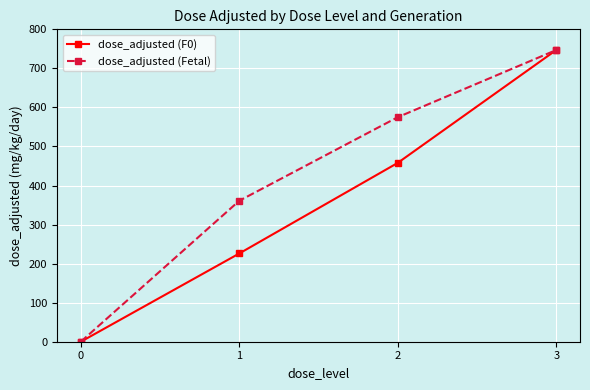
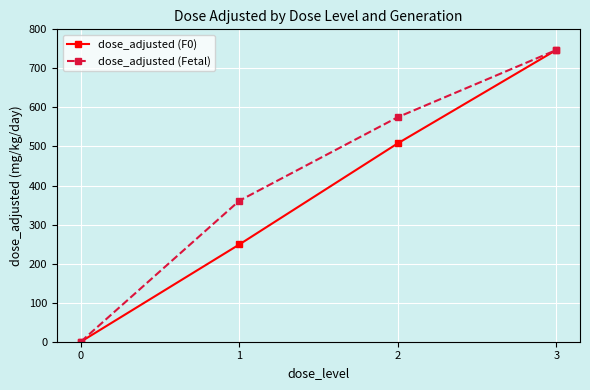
dose_adjusted (F0), 1: 230 -> 250
dose_adjusted (F0), 2: 460 -> 510
